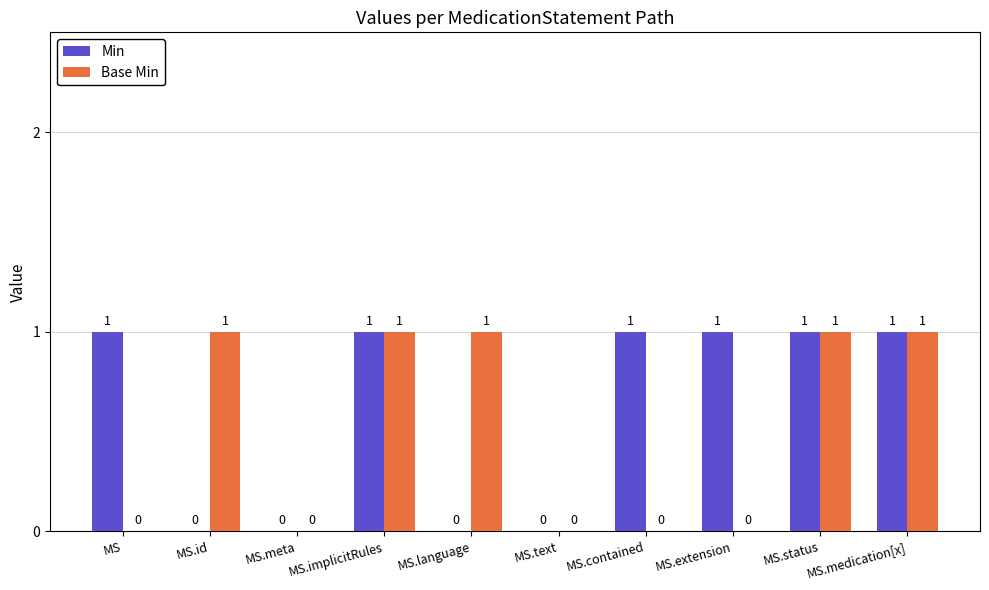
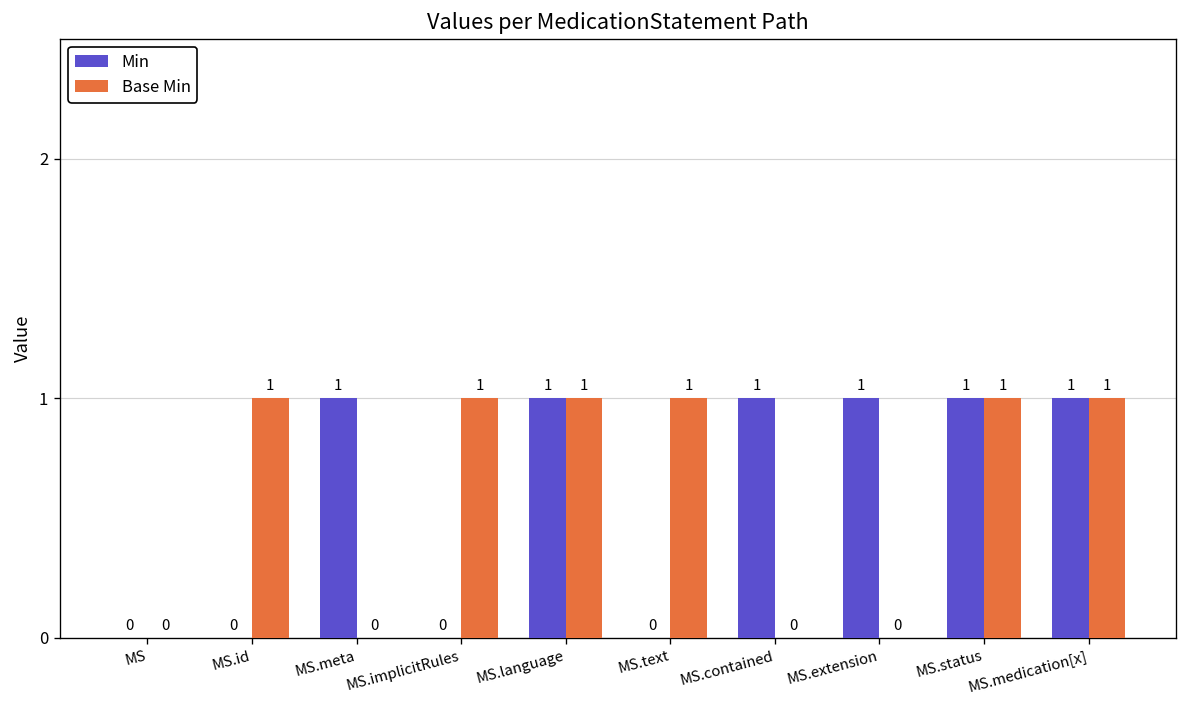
Min, MS: 1 -> 0
Min, MS.meta: 0 -> 1
Min, MS.implicitRules: 1 -> 0
Min, MS.language: 0 -> 1
Base Min, MS.text: 0 -> 1
